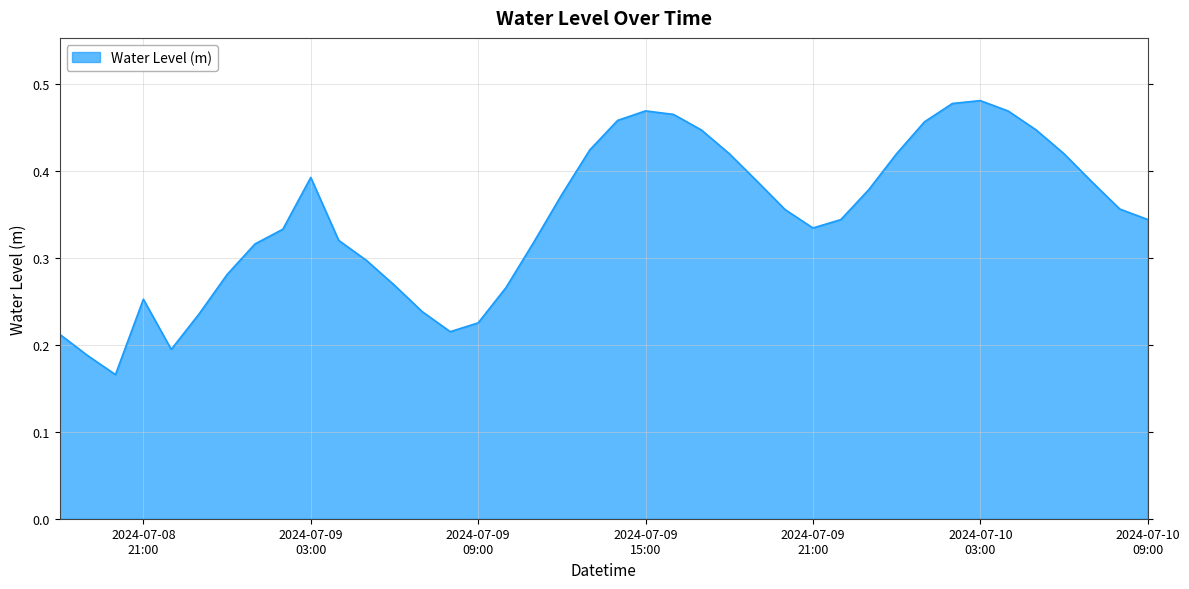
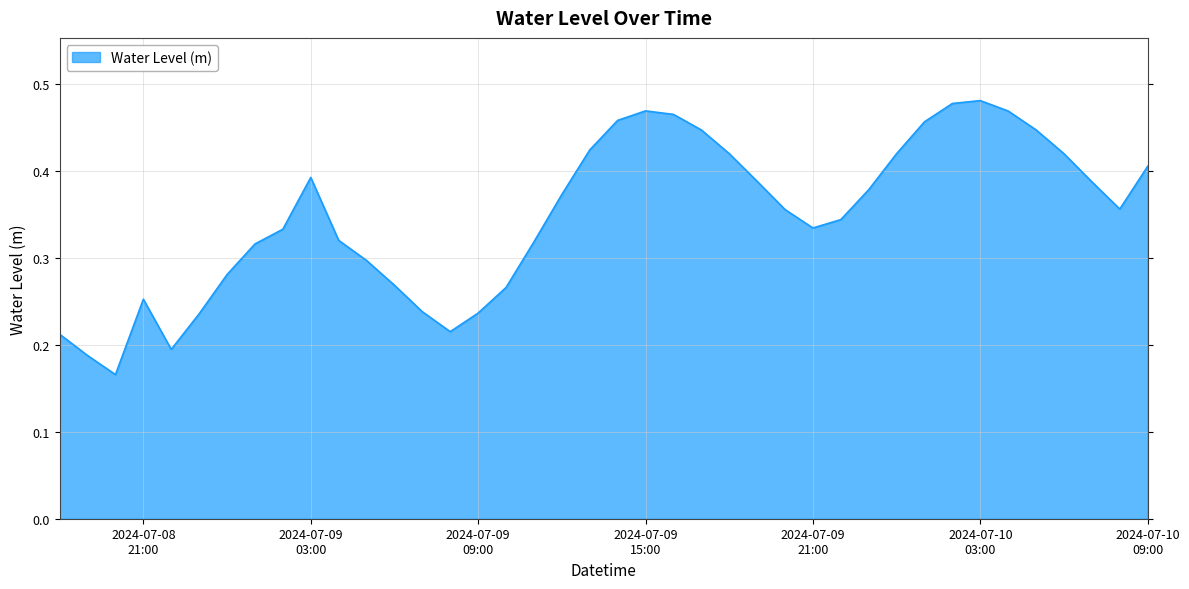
2024-07-09 09:00: 0.23 -> 0.24
2024-07-10 09:00: 0.34 -> 0.41
